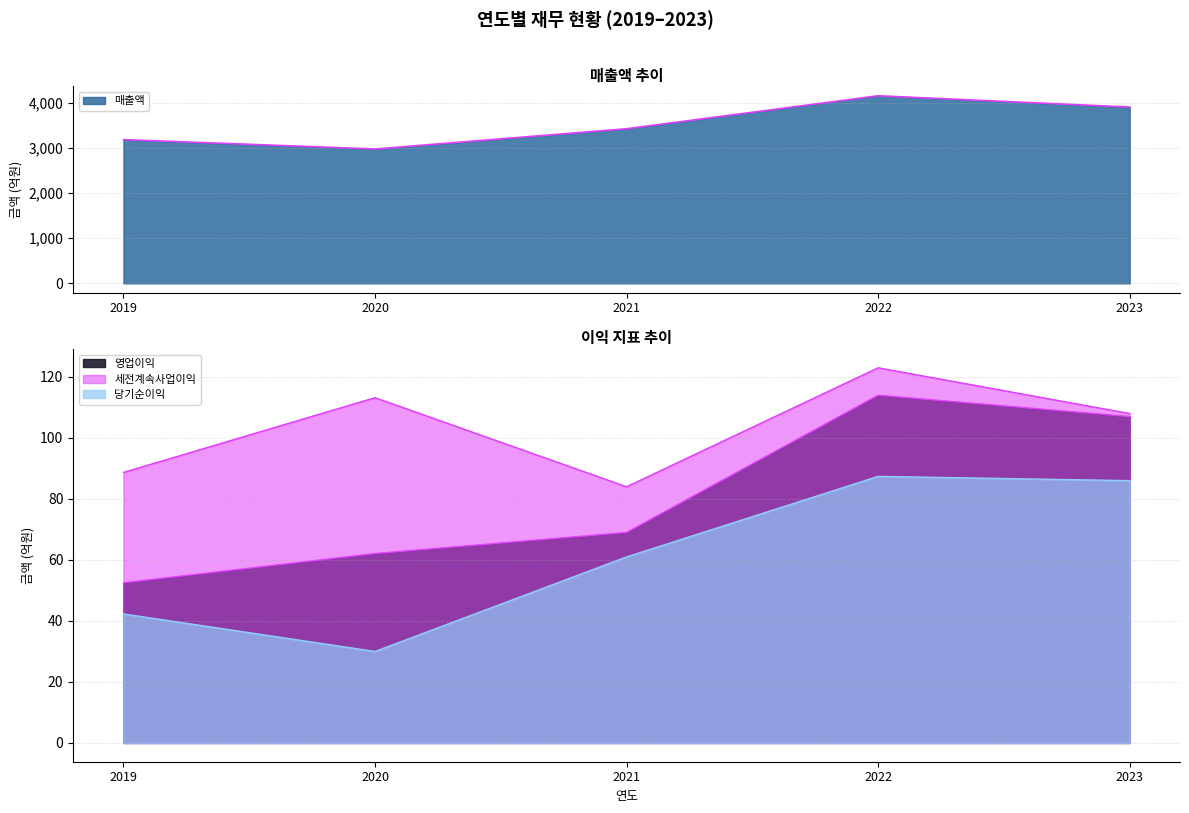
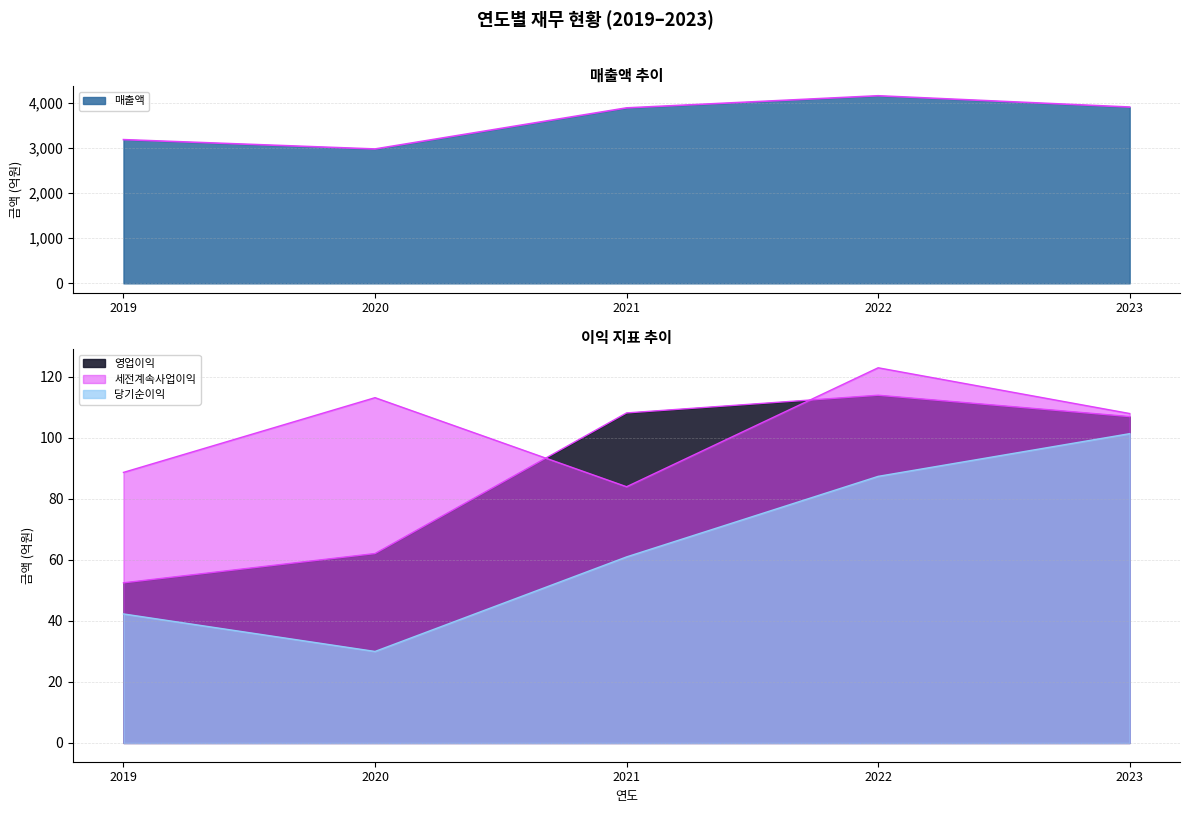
매출액 추이, 2021: 3,400 -> 3,900
이익 지표 추이, 영업이익, 2021: 69 -> 108
이익 지표 추이, 당기순이익, 2023: 86 -> 101
